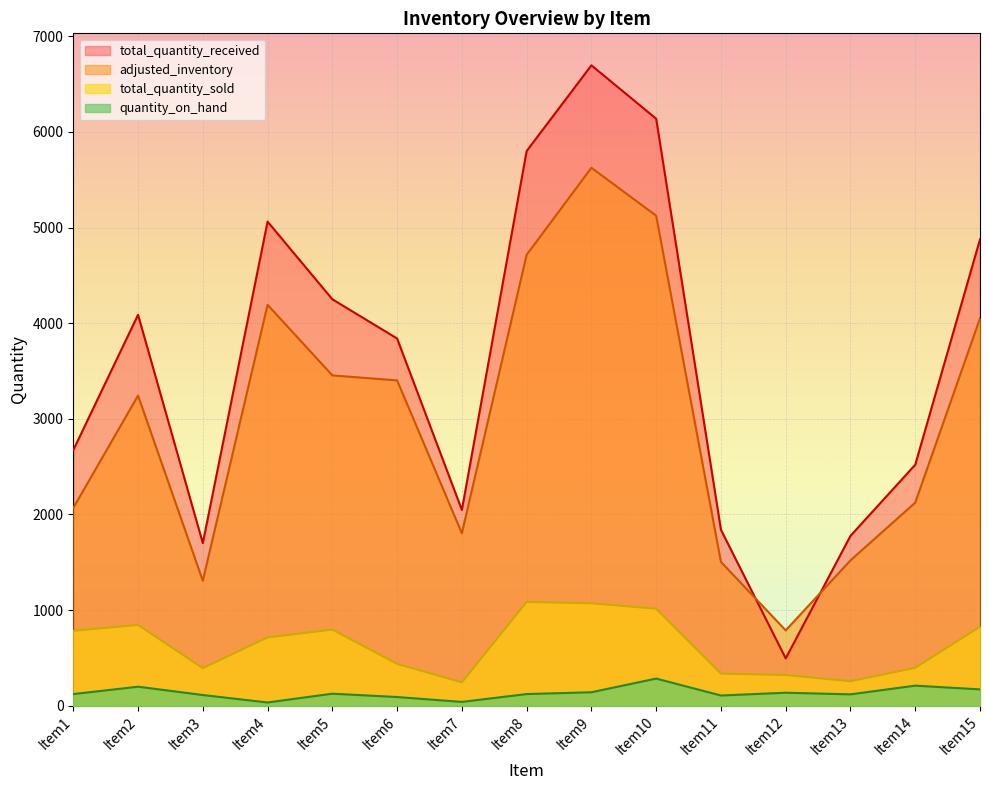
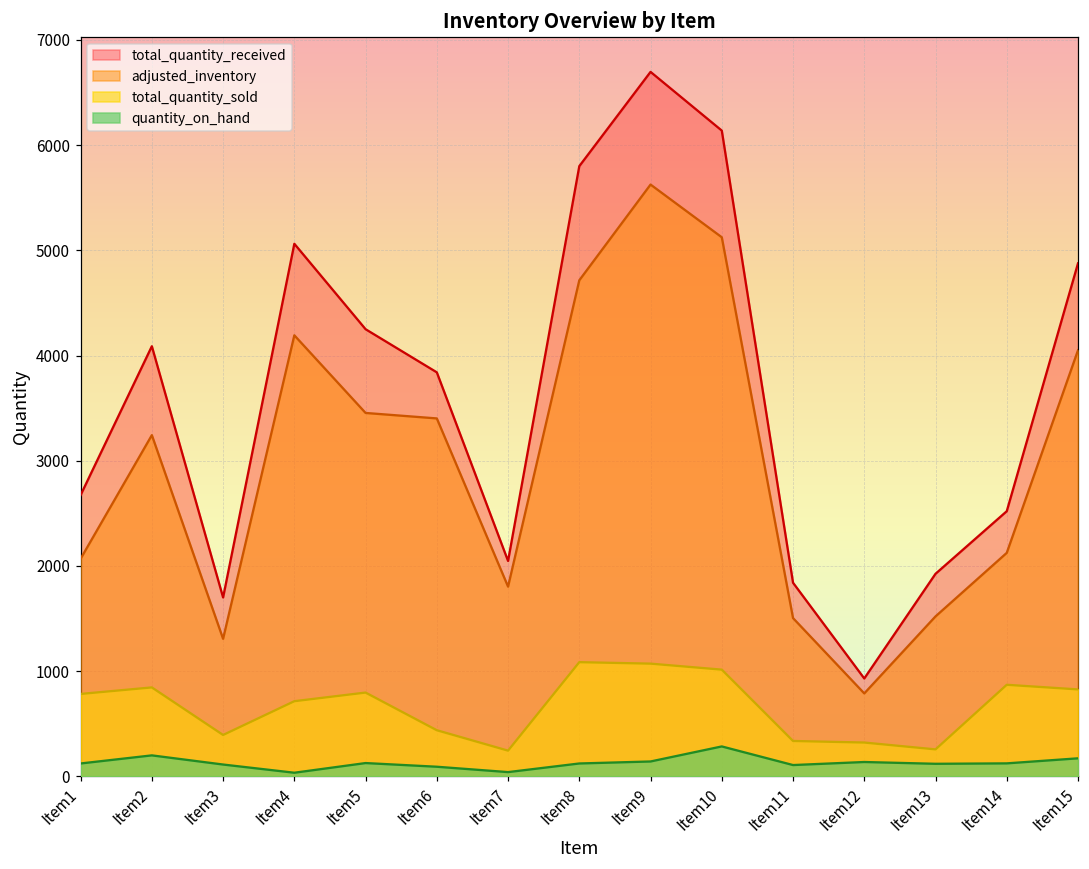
total_quantity_received, Item12: 500 -> 900
total_quantity_received, Item13: 1800 -> 1900
total_quantity_sold, Item14: 400 -> 900
quantity_on_hand, Item14: 200 -> 100
